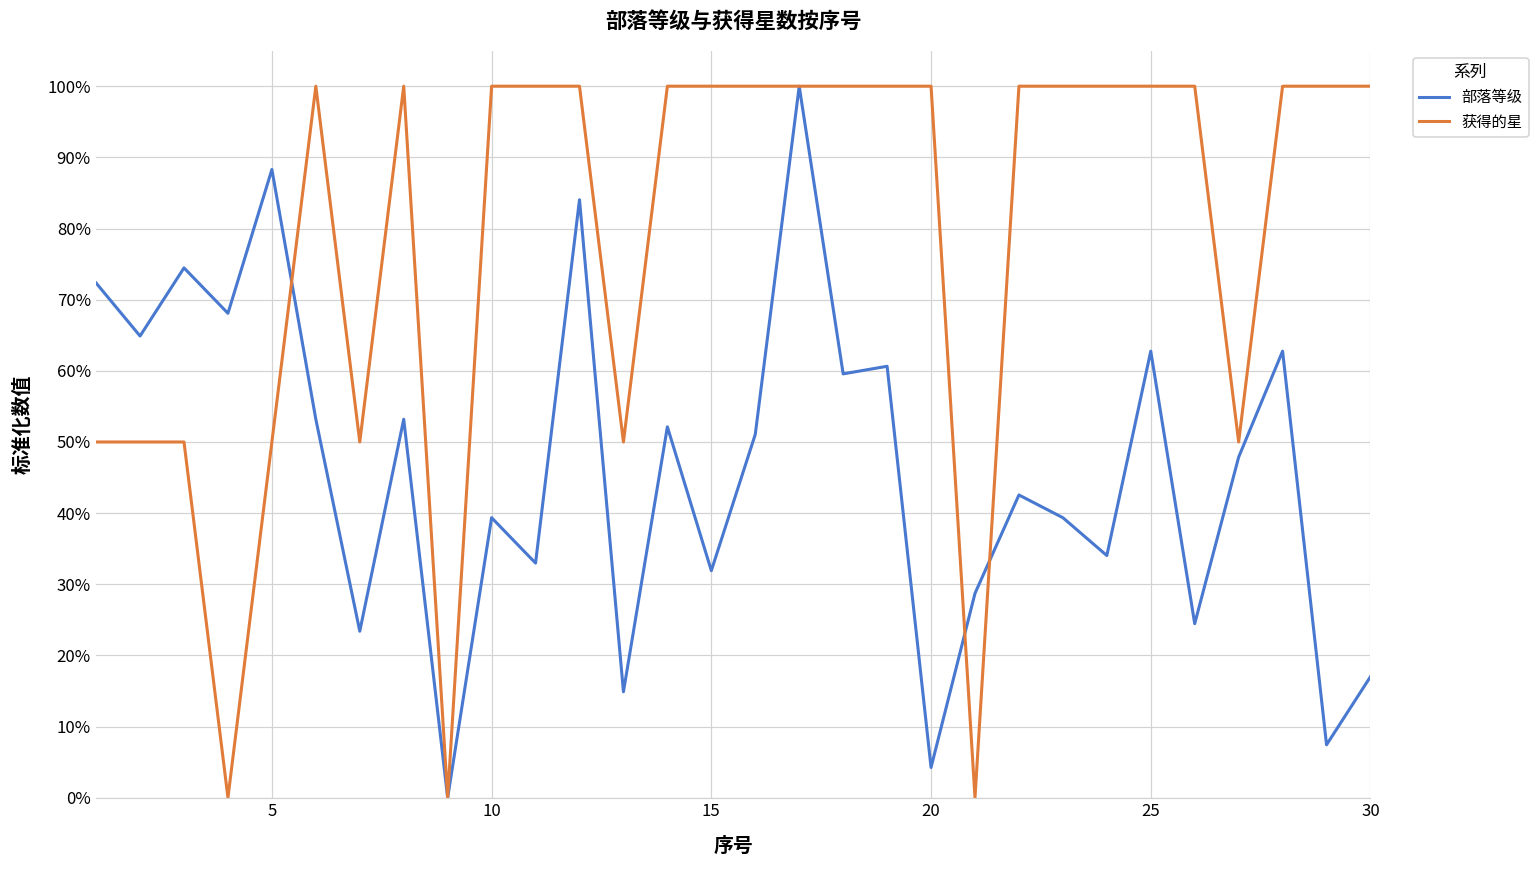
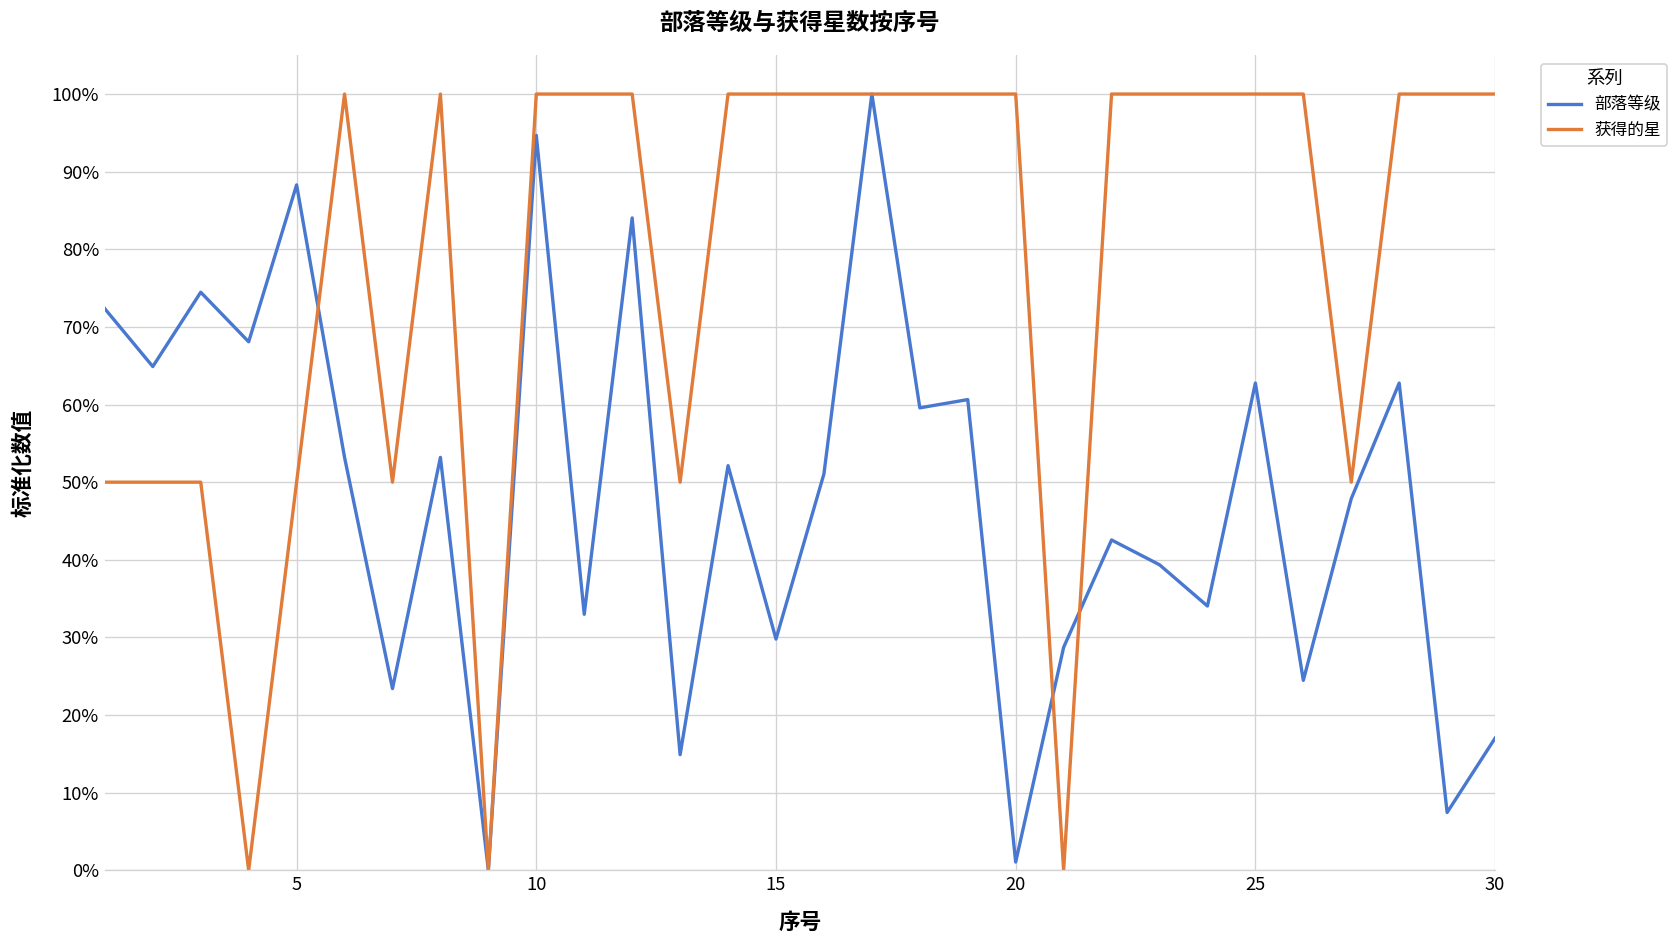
部落等级, 10: 39% -> 95%
部落等级, 15: 32% -> 30%
部落等级, 20: 4% -> 1%
